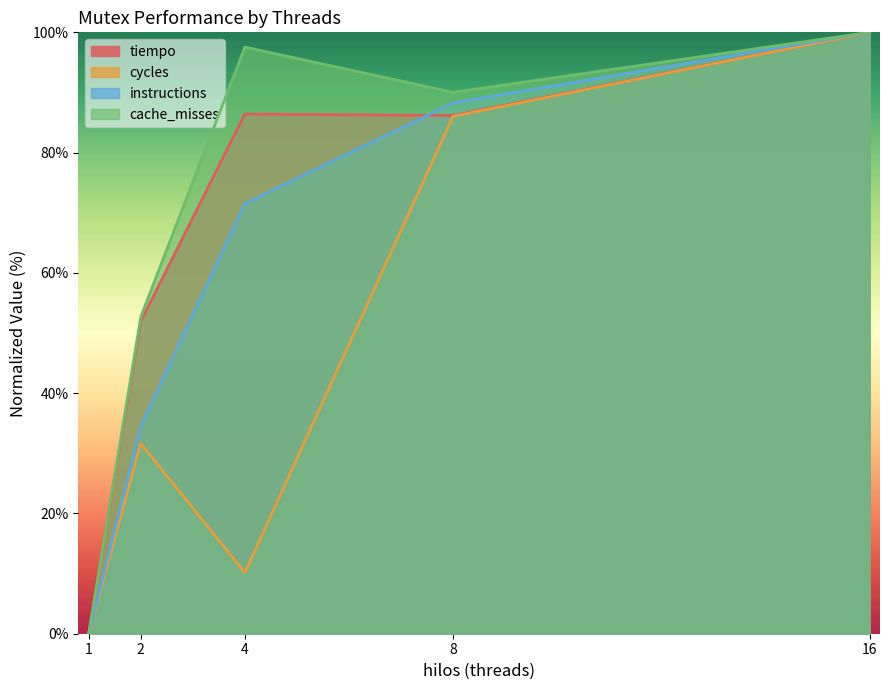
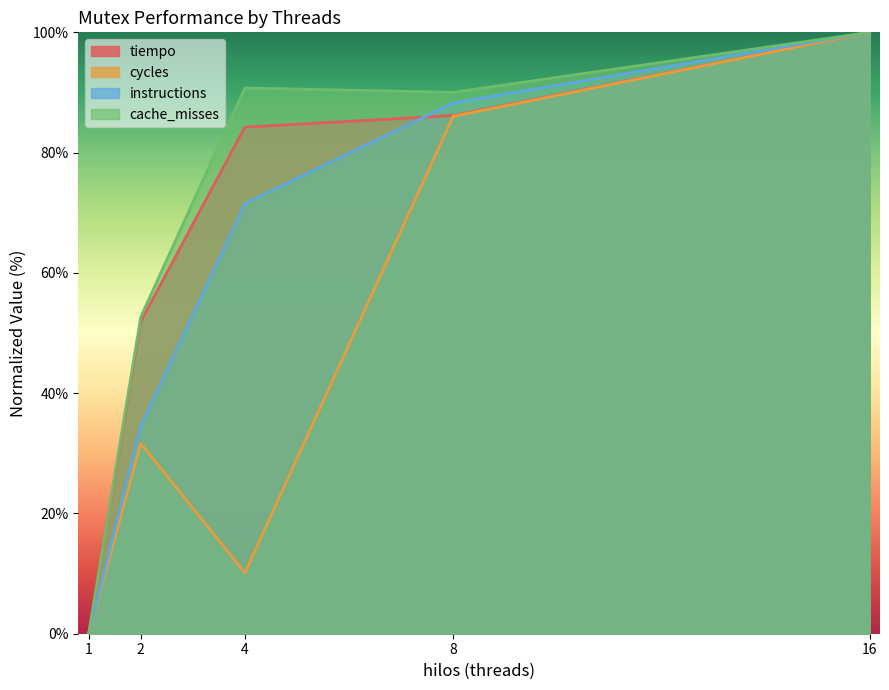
tiempo, 4: 86% -> 84%
cache_misses, 4: 98% -> 91%
